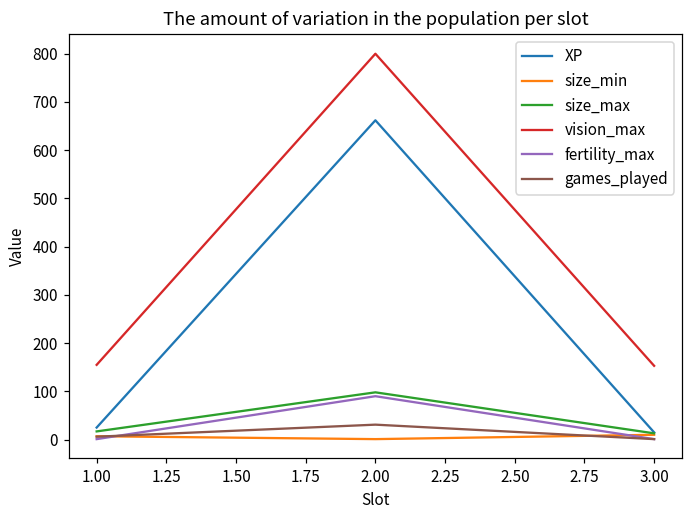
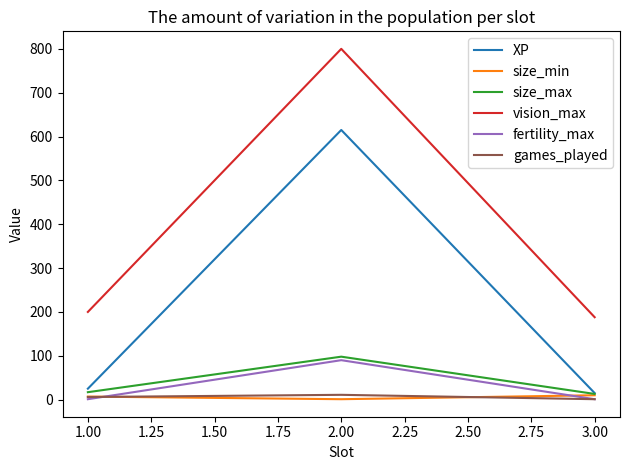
vision_max, 1.00: 160 -> 200
XP, 2.00: 660 -> 620
games_played, 2.00: 30 -> 10
vision_max, 3.00: 150 -> 190
